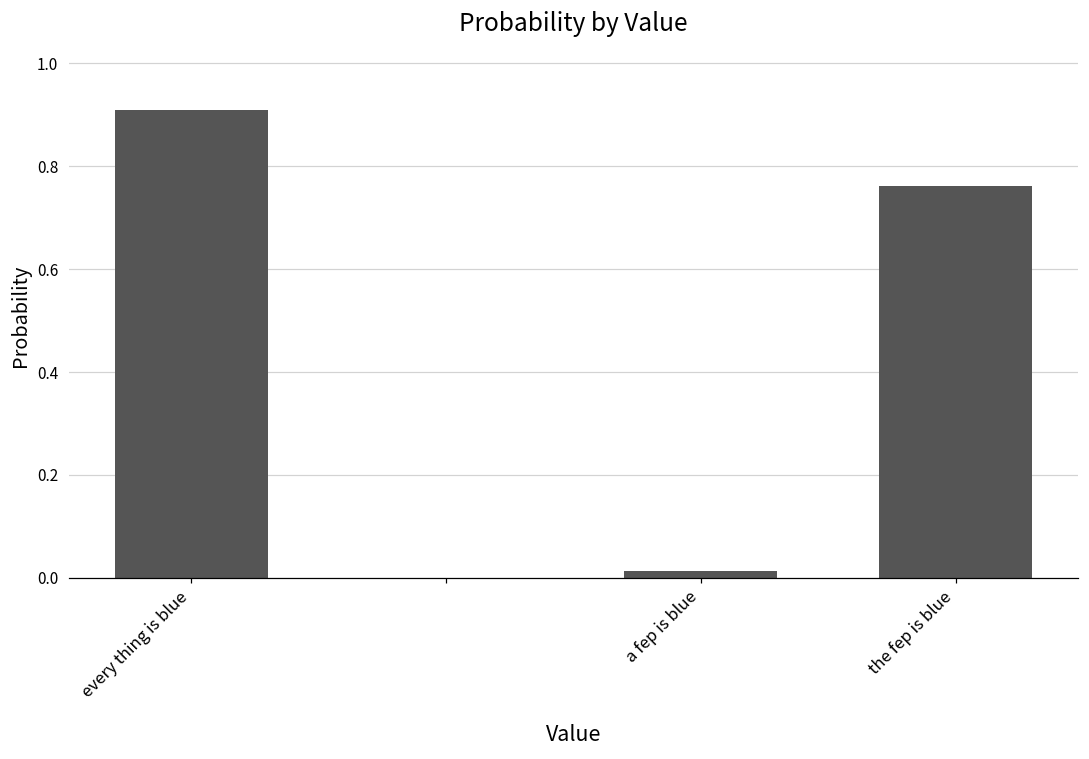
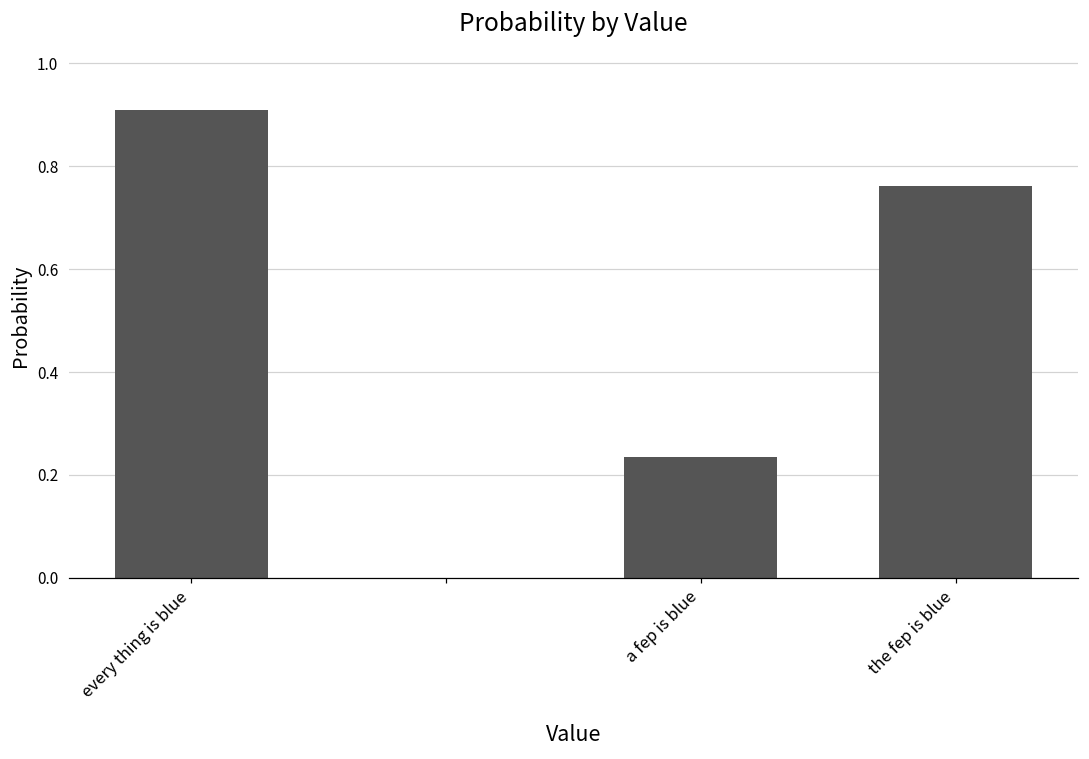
a fep is blue: 0.01 -> 0.24
